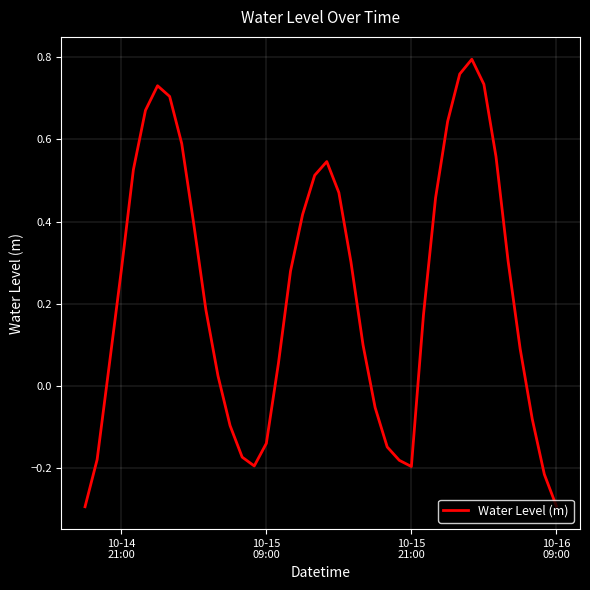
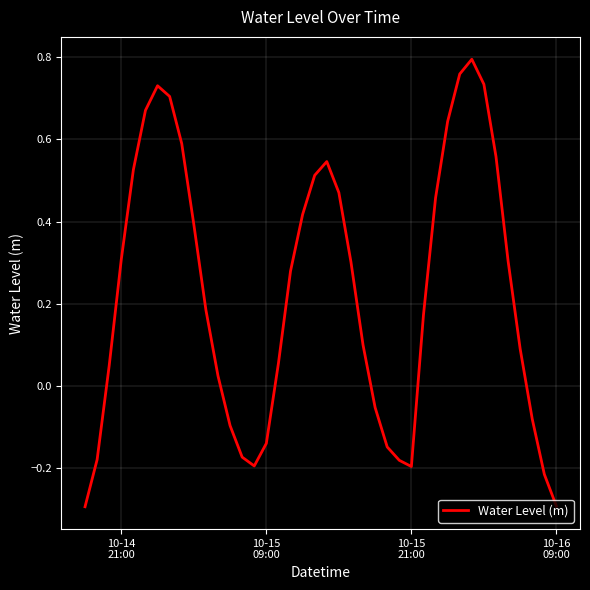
10-14 21:00: 0.28 -> 0.31
